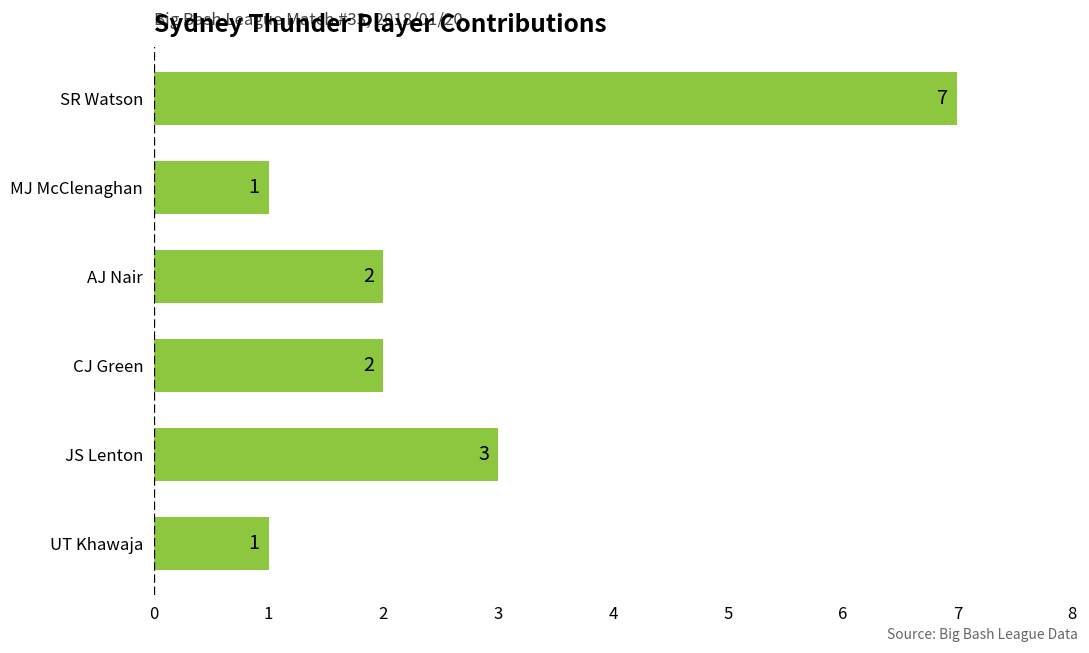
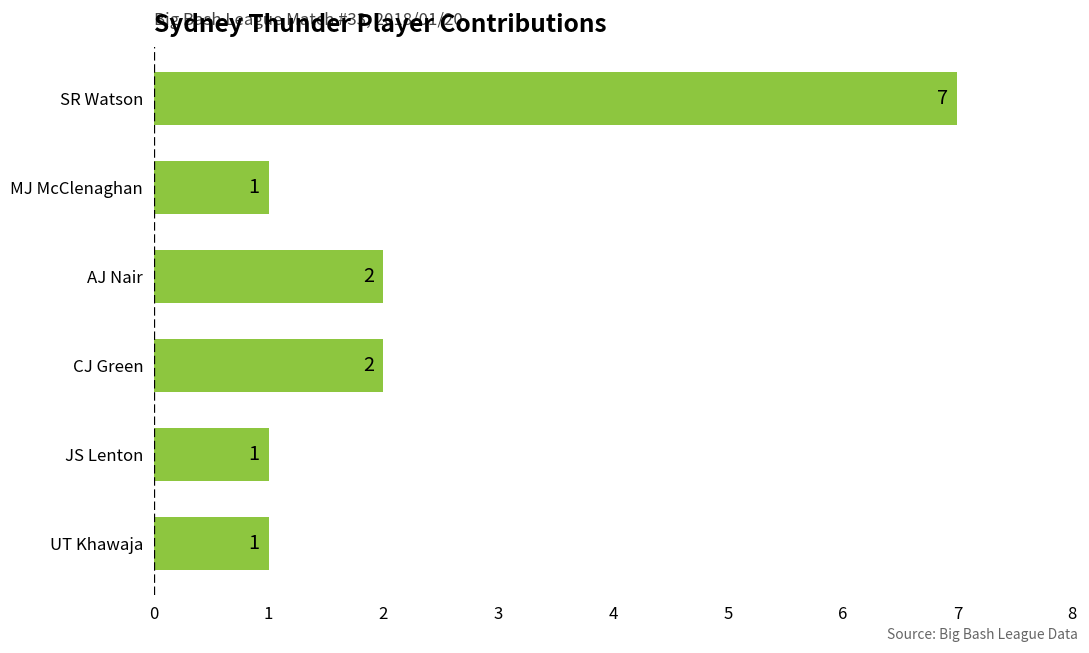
JS Lenton: 3 -> 1
